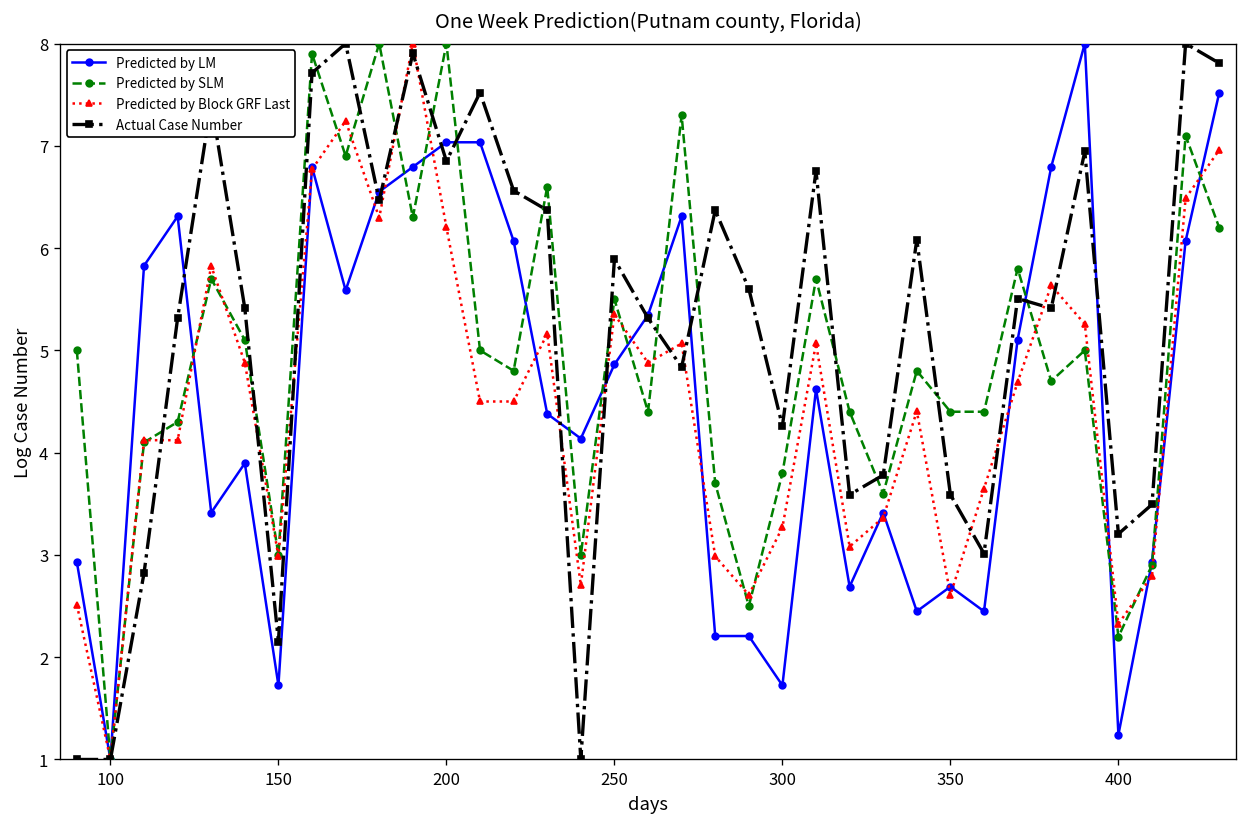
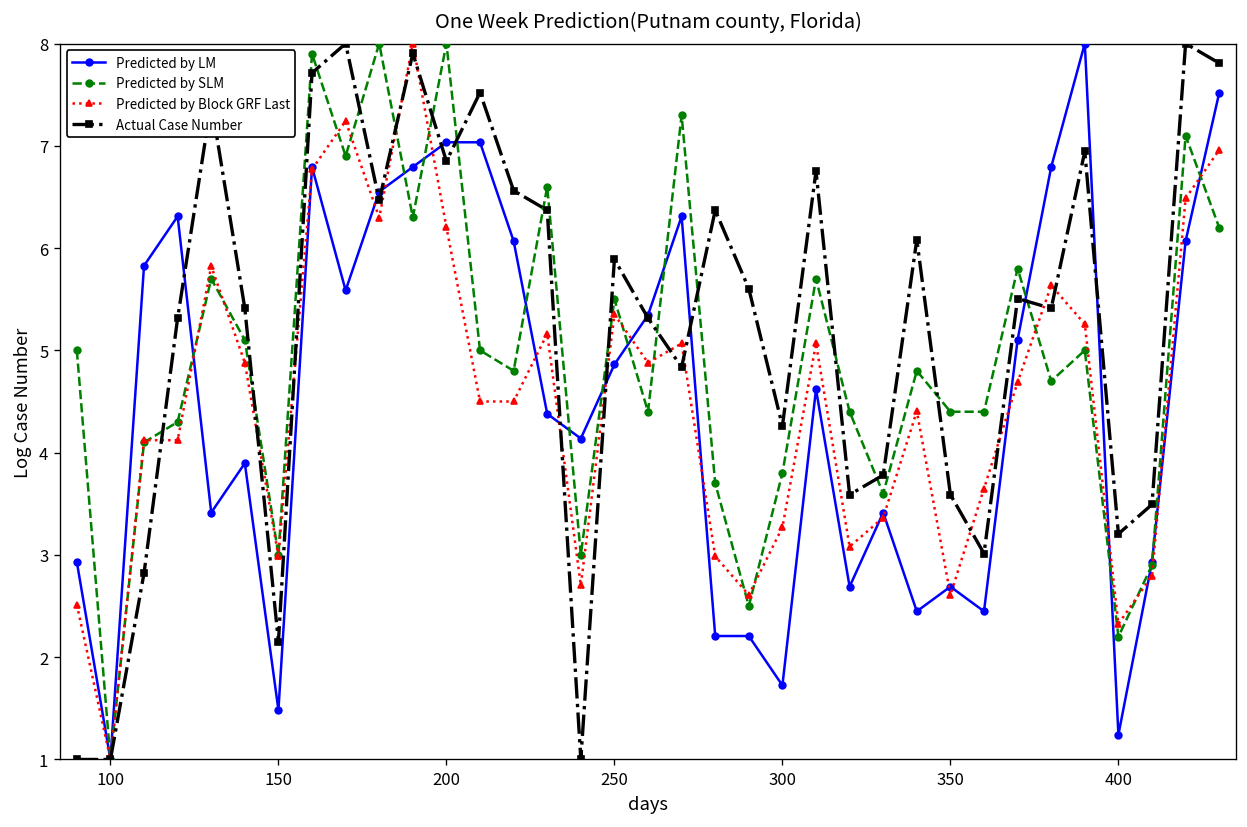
Predicted by LM, 150: 1.7 -> 1.5
